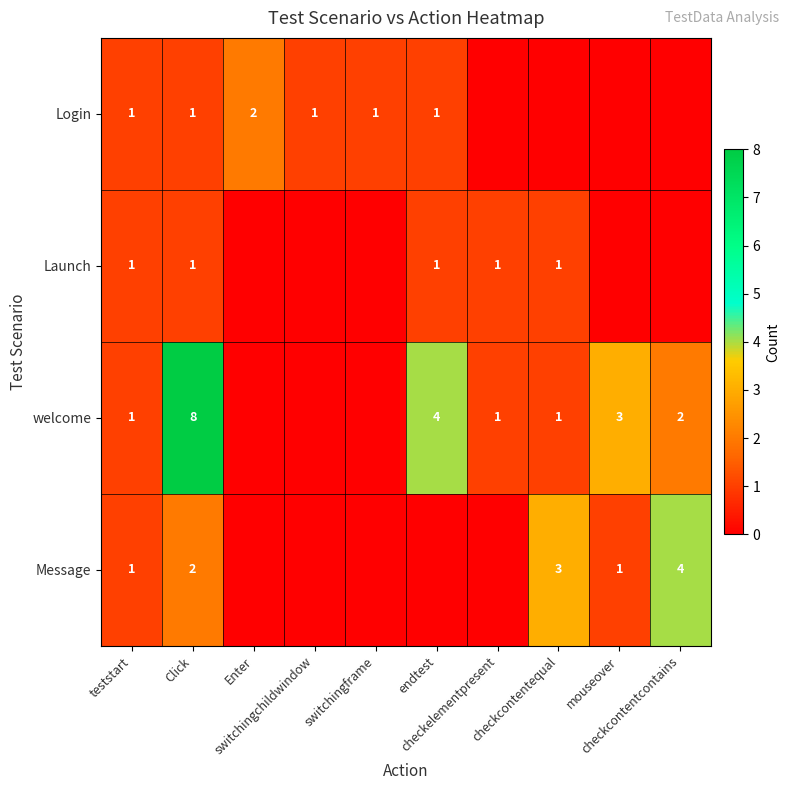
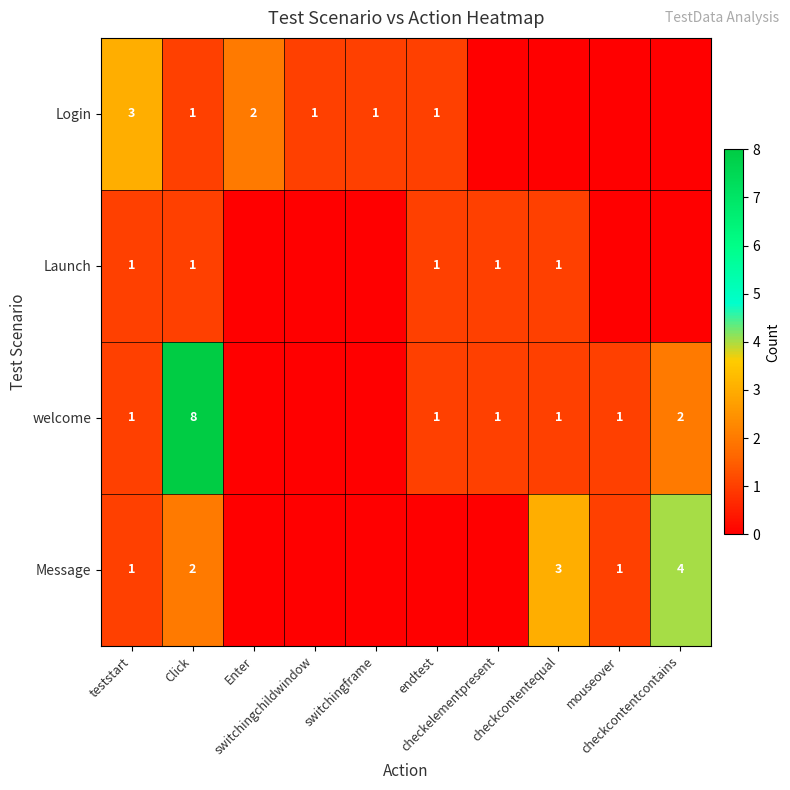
Login, teststart: 1 -> 3
welcome, endtest: 4 -> 1
welcome, mouseover: 3 -> 1
